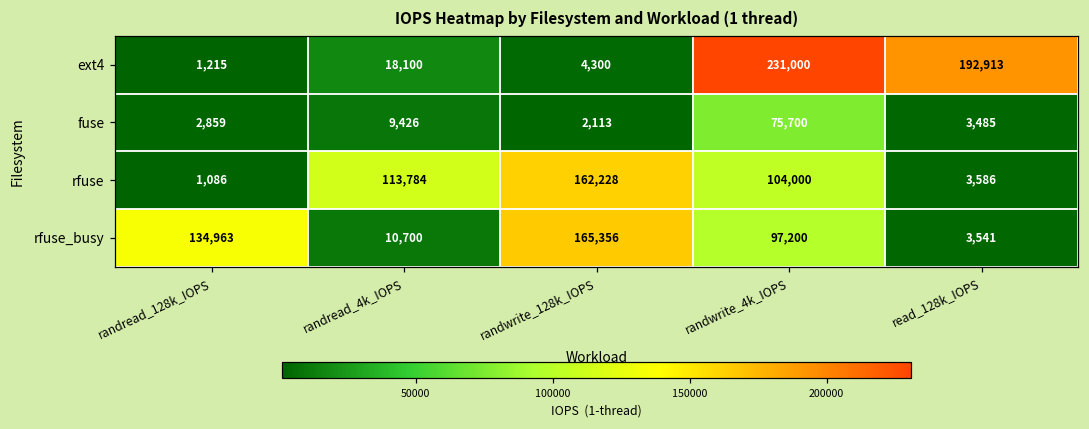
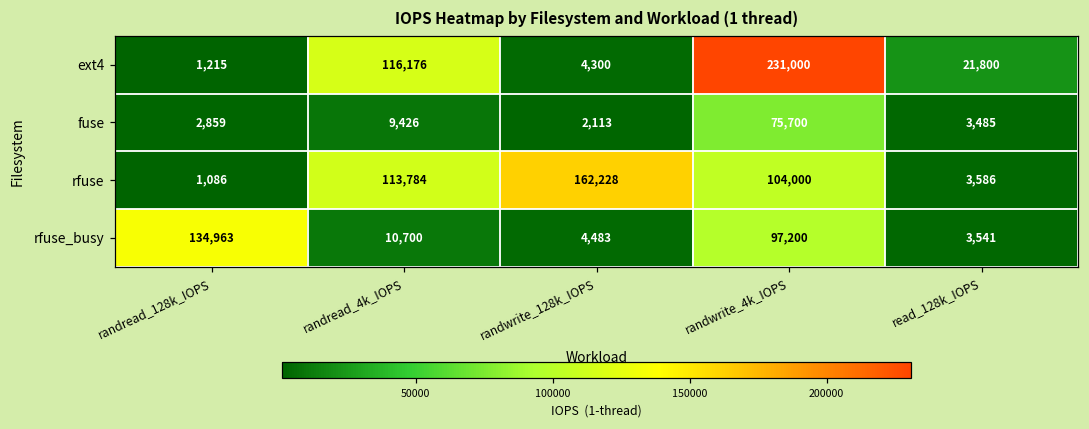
ext4, randread_4k_IOPS: 18,100 -> 116,176
ext4, read_128k_IOPS: 192,913 -> 21,800
rfuse_busy, randwrite_128k_IOPS: 165,356 -> 4,483
